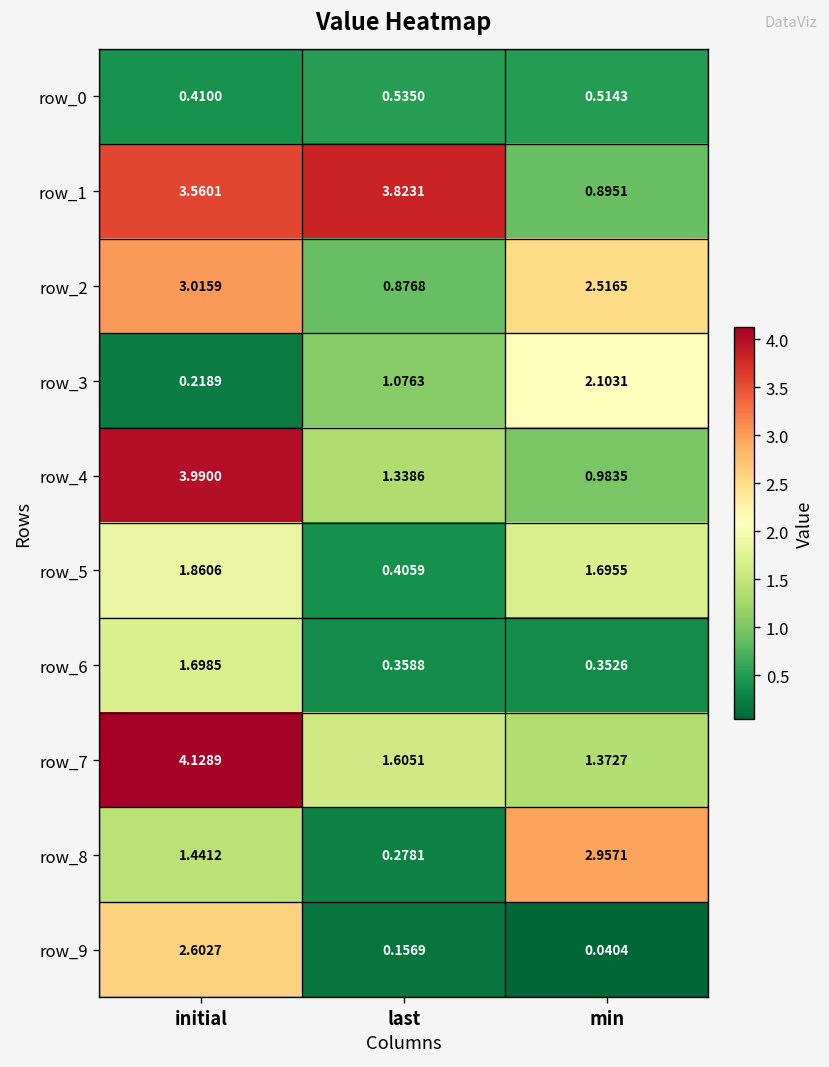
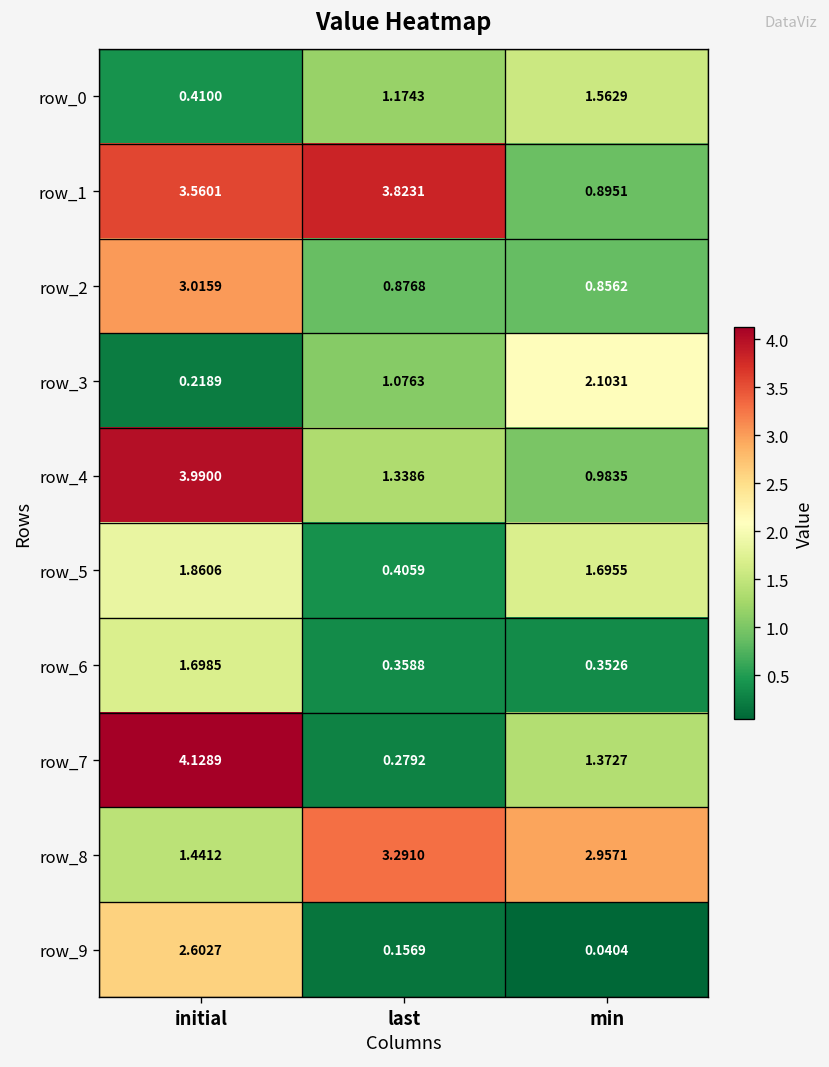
row_0, last: 0.5350 -> 1.1743
row_0, min: 0.5143 -> 1.5629
row_2, min: 2.5165 -> 0.8562
row_7, last: 1.6051 -> 0.2792
row_8, last: 0.2781 -> 3.2910
